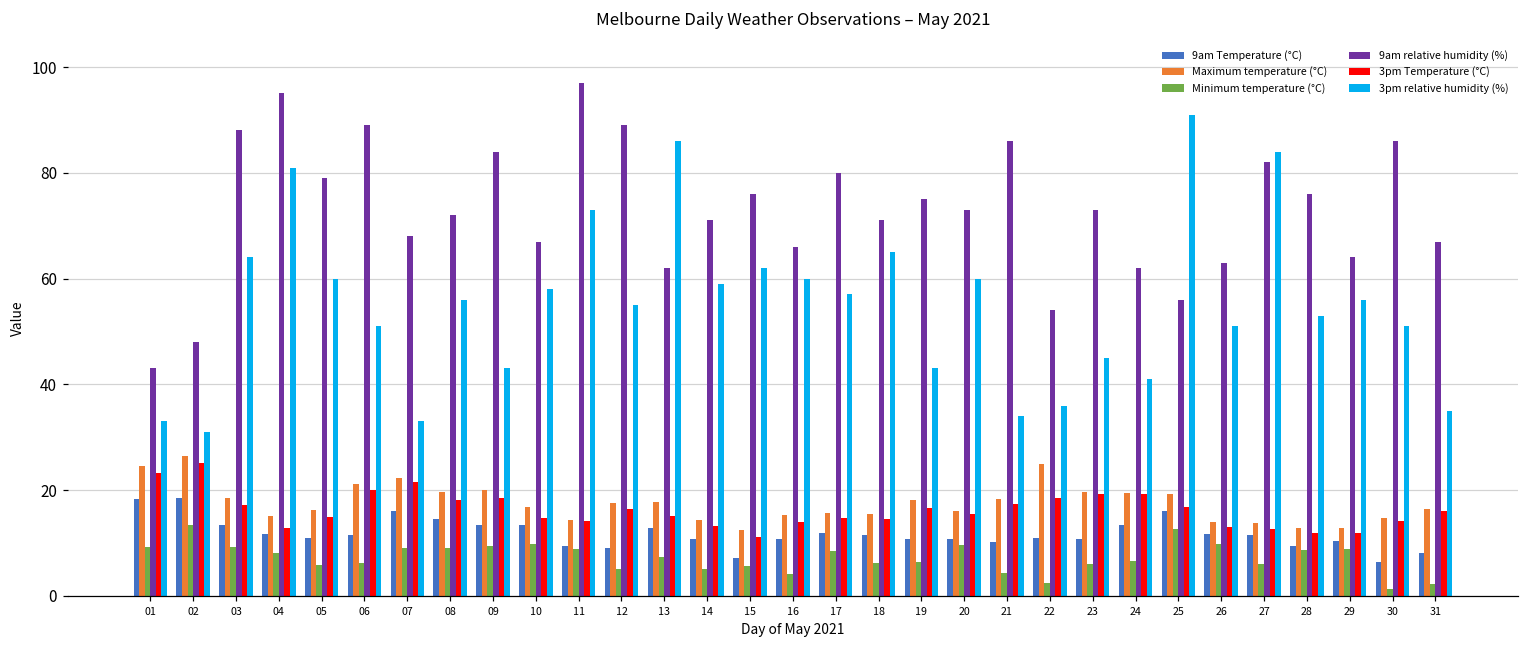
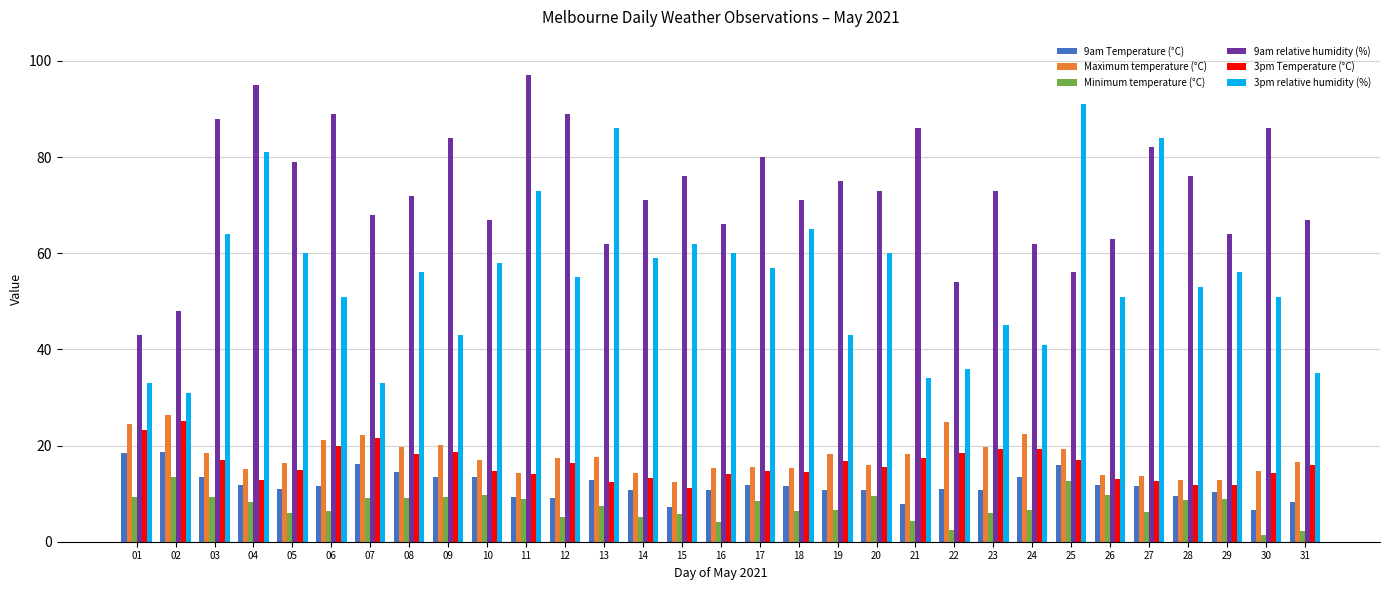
3pm Temperature (°C), 13: 15 -> 13
9am Temperature (°C), 21: 10 -> 8
Maximum temperature (°C), 24: 20 -> 23
